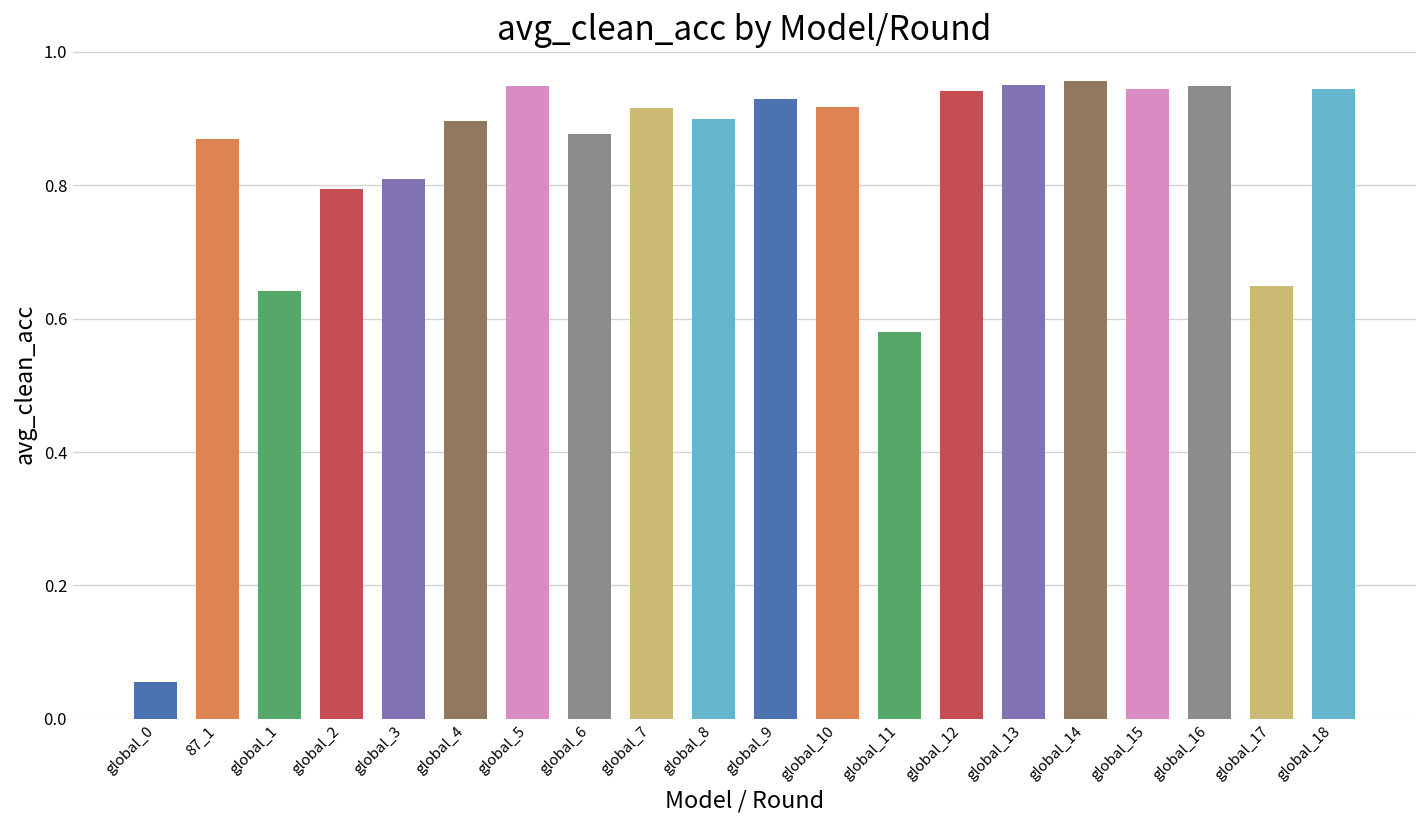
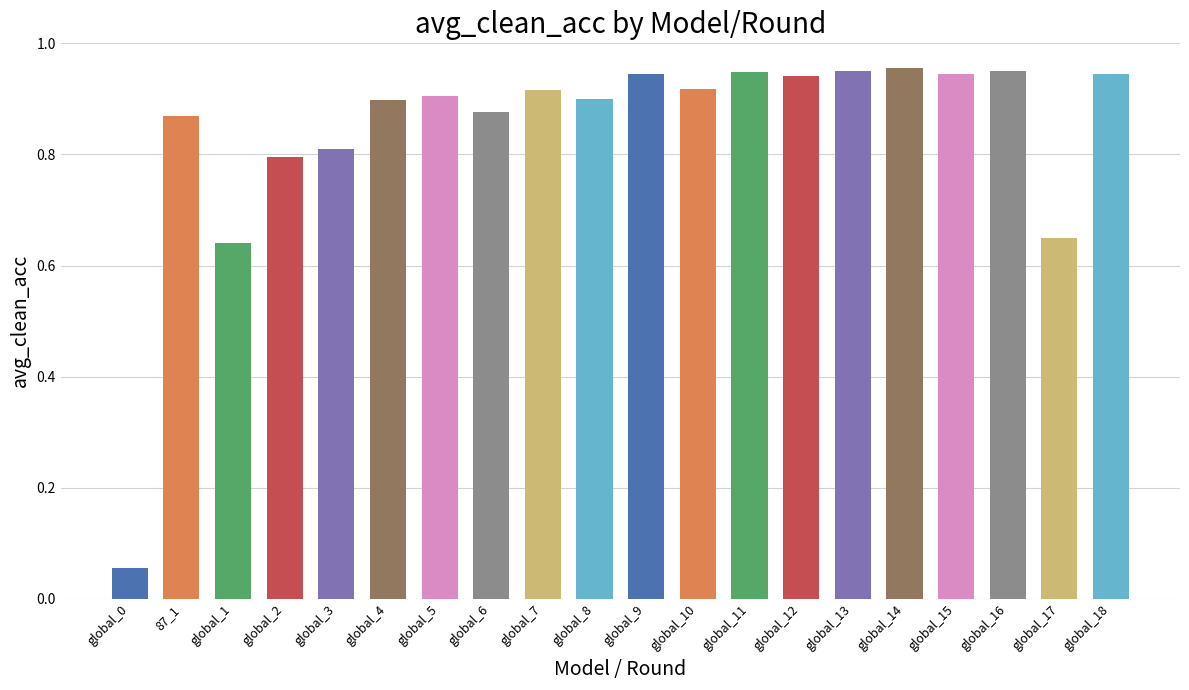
global_5: 0.95 -> 0.91
global_9: 0.93 -> 0.95
global_11: 0.58 -> 0.95
